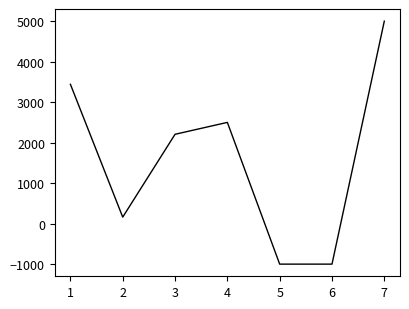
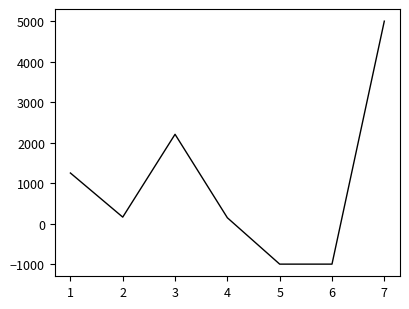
1: 3400 -> 1300
4: 2500 -> 100
